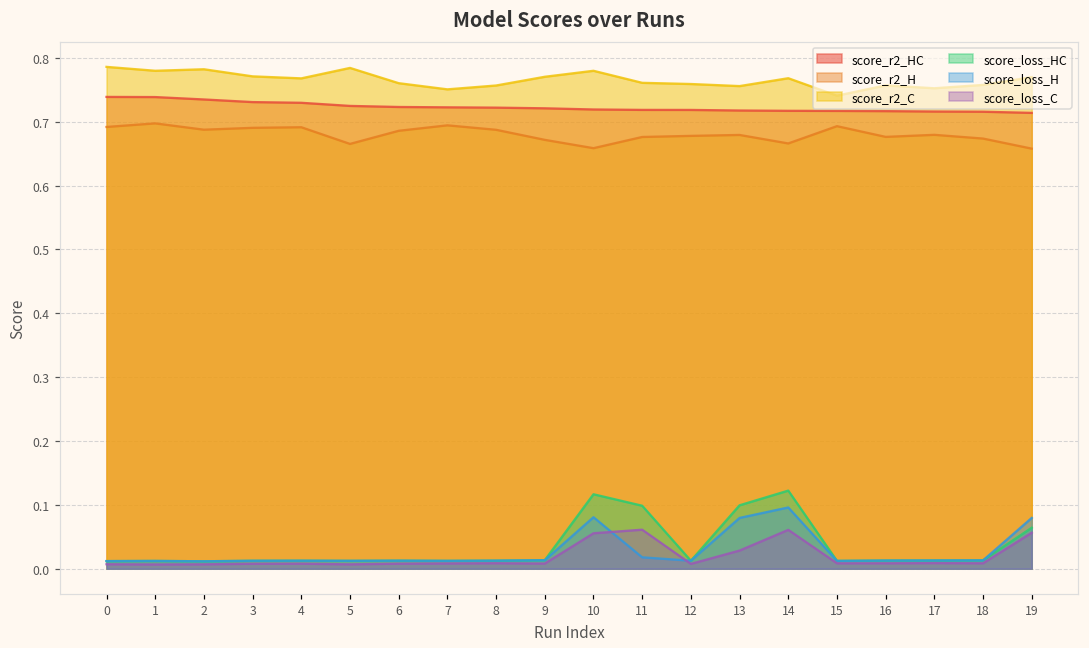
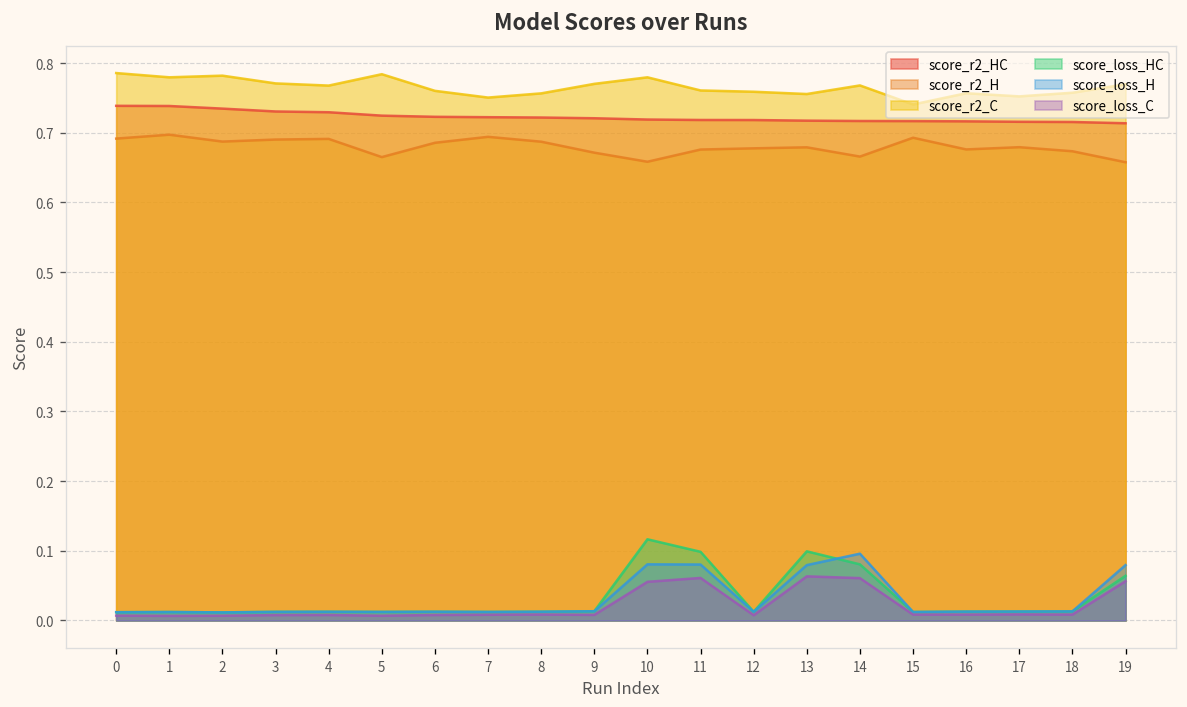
score_loss_H, 11: 0.02 -> 0.08
score_loss_C, 13: 0.03 -> 0.06
score_loss_HC, 14: 0.12 -> 0.08
